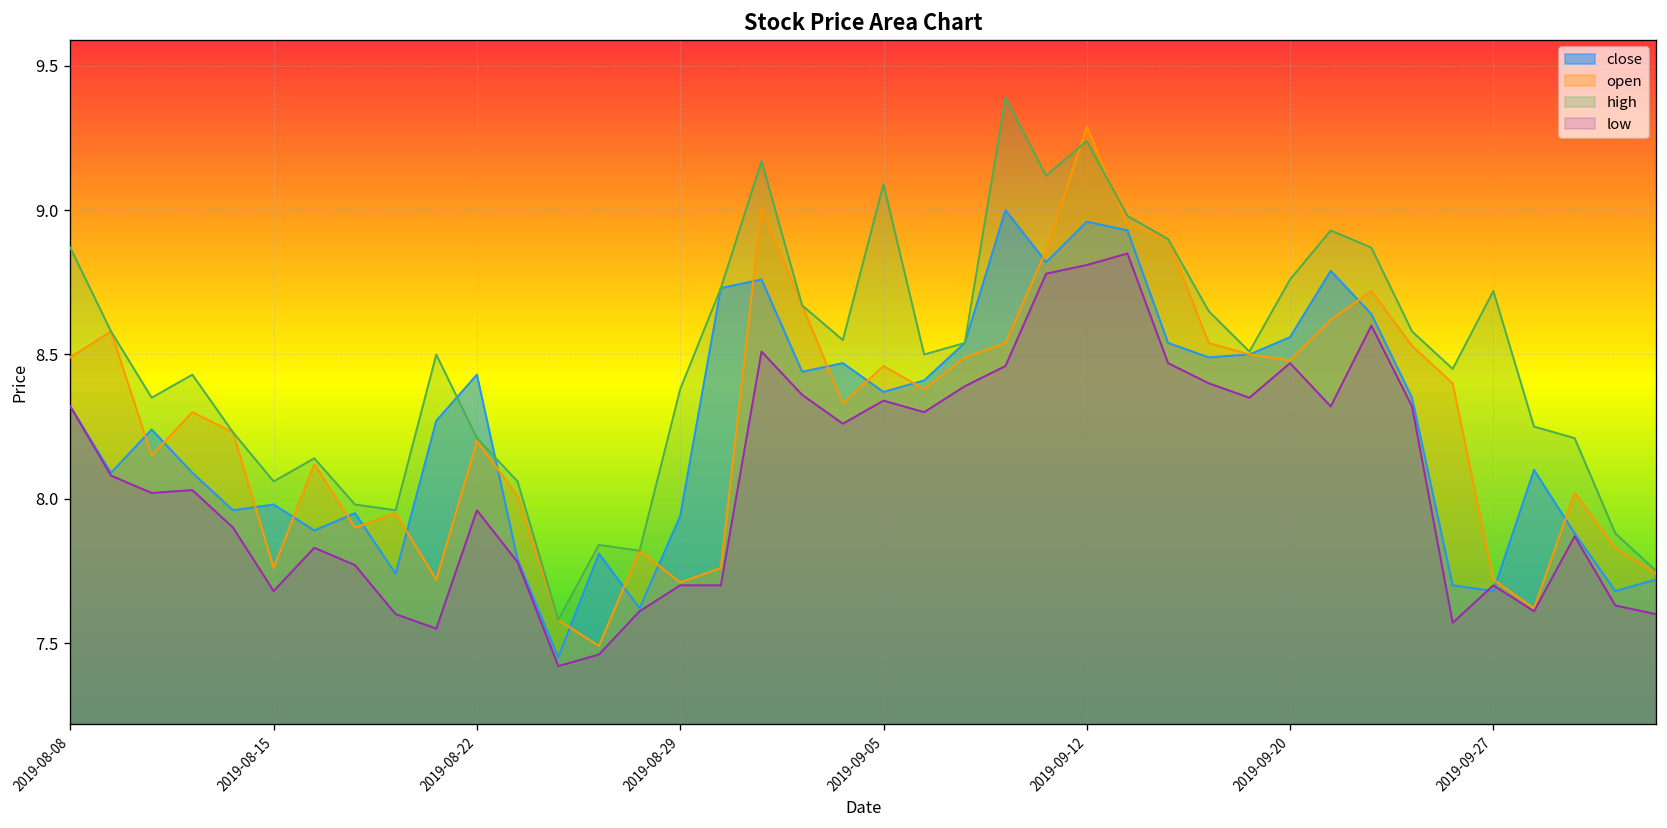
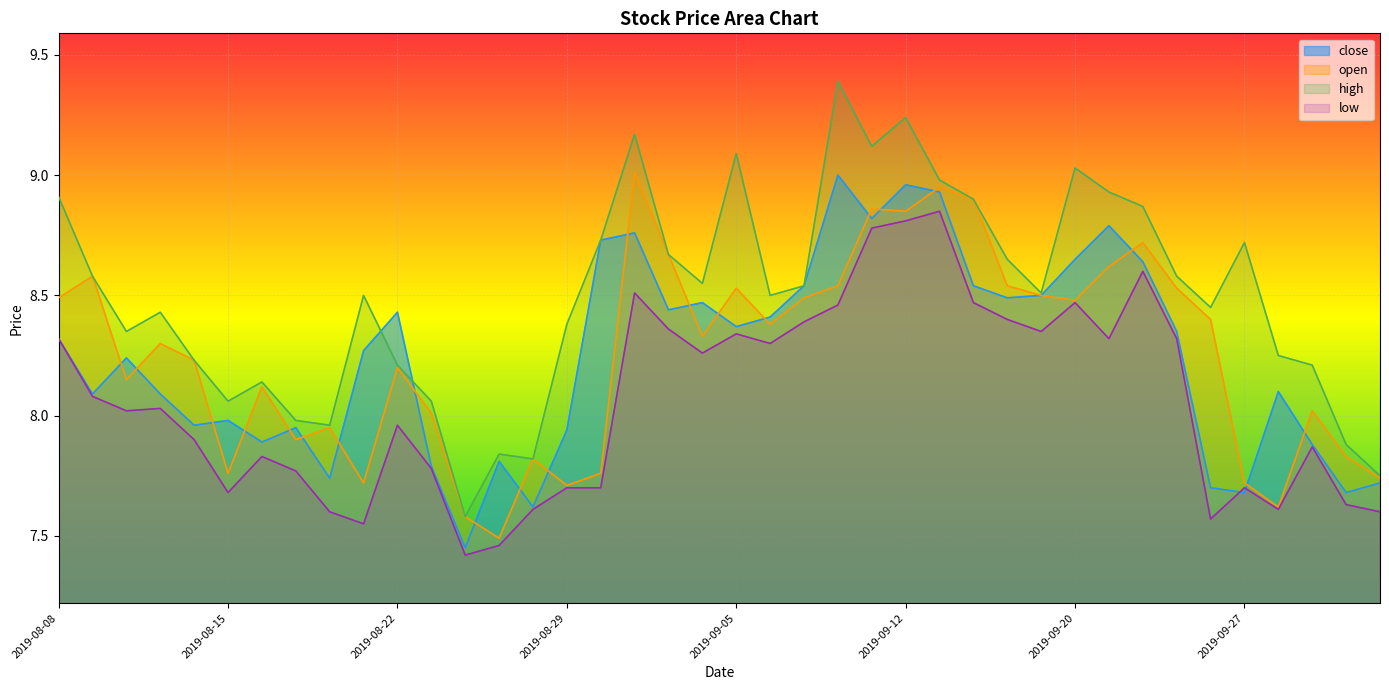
high, 2019-08-08: 8.87 -> 8.91
open, 2019-09-05: 8.46 -> 8.53
open, 2019-09-12: 9.29 -> 8.85
close, 2019-09-20: 8.56 -> 8.65
high, 2019-09-20: 8.76 -> 9.03
